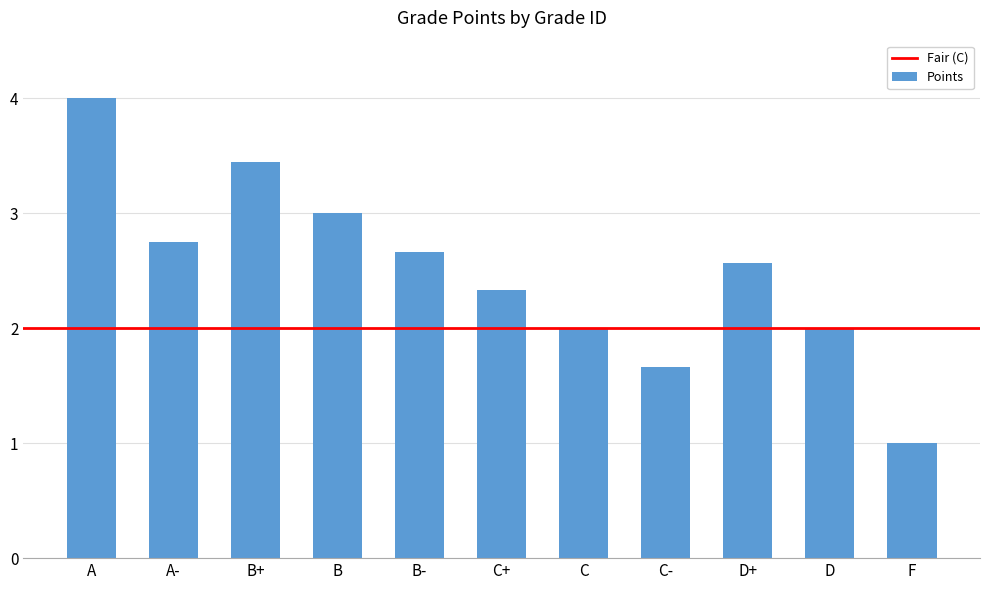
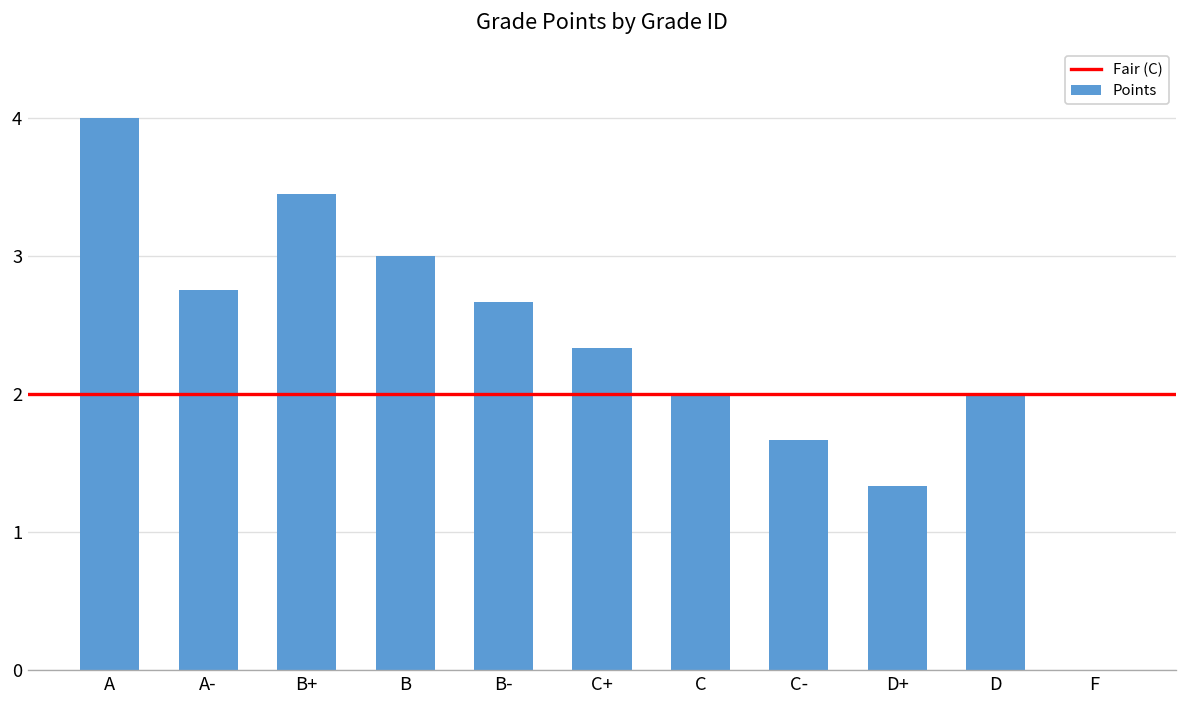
D+: 2.57 -> 1.33
F: 1 -> 0
